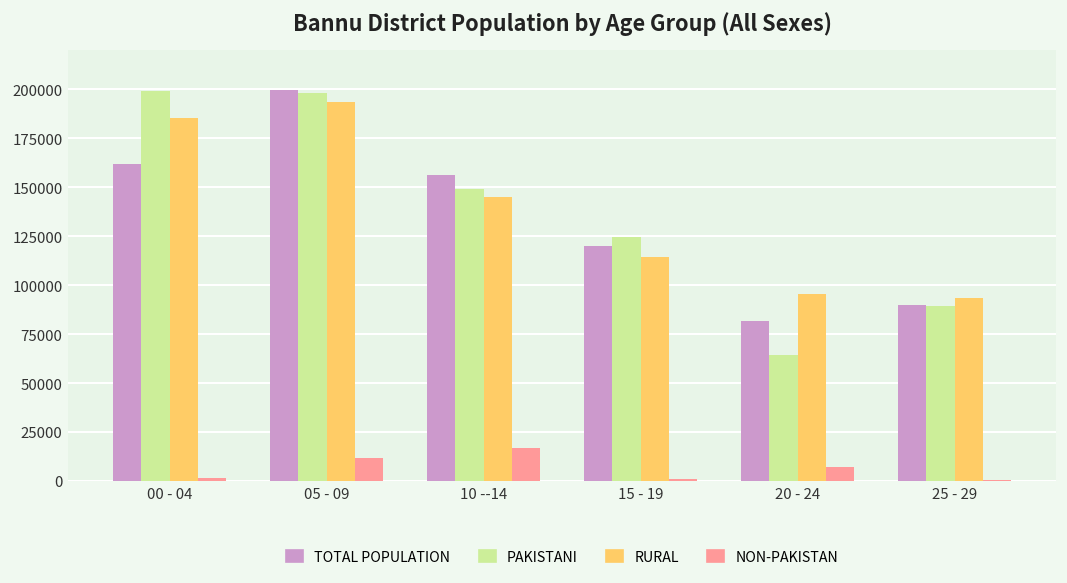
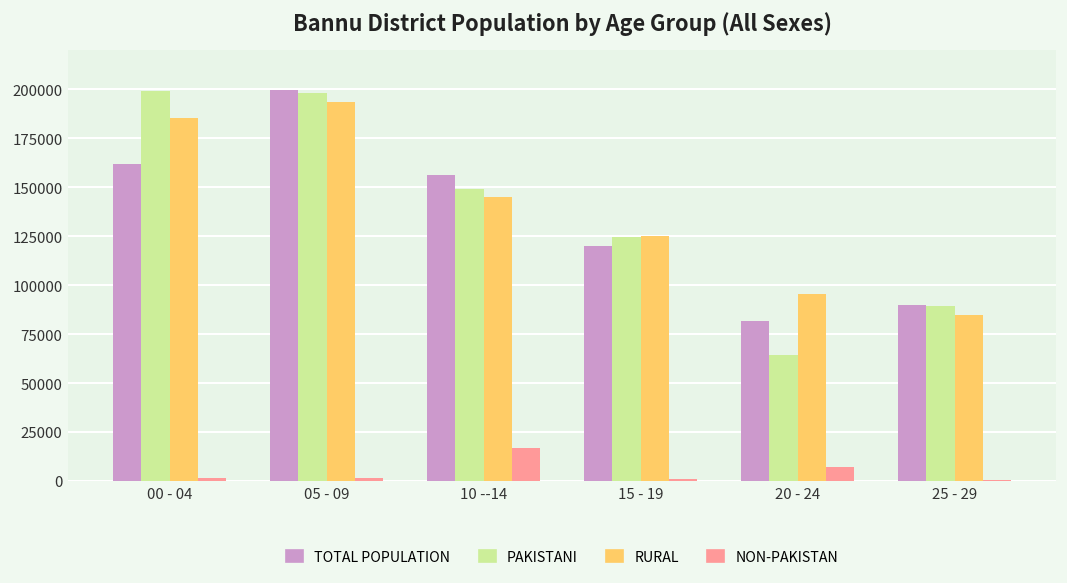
NON-PAKISTAN, 05 - 09: 12000 -> 2000
RURAL, 15 - 19: 114000 -> 125000
RURAL, 25 - 29: 94000 -> 85000
